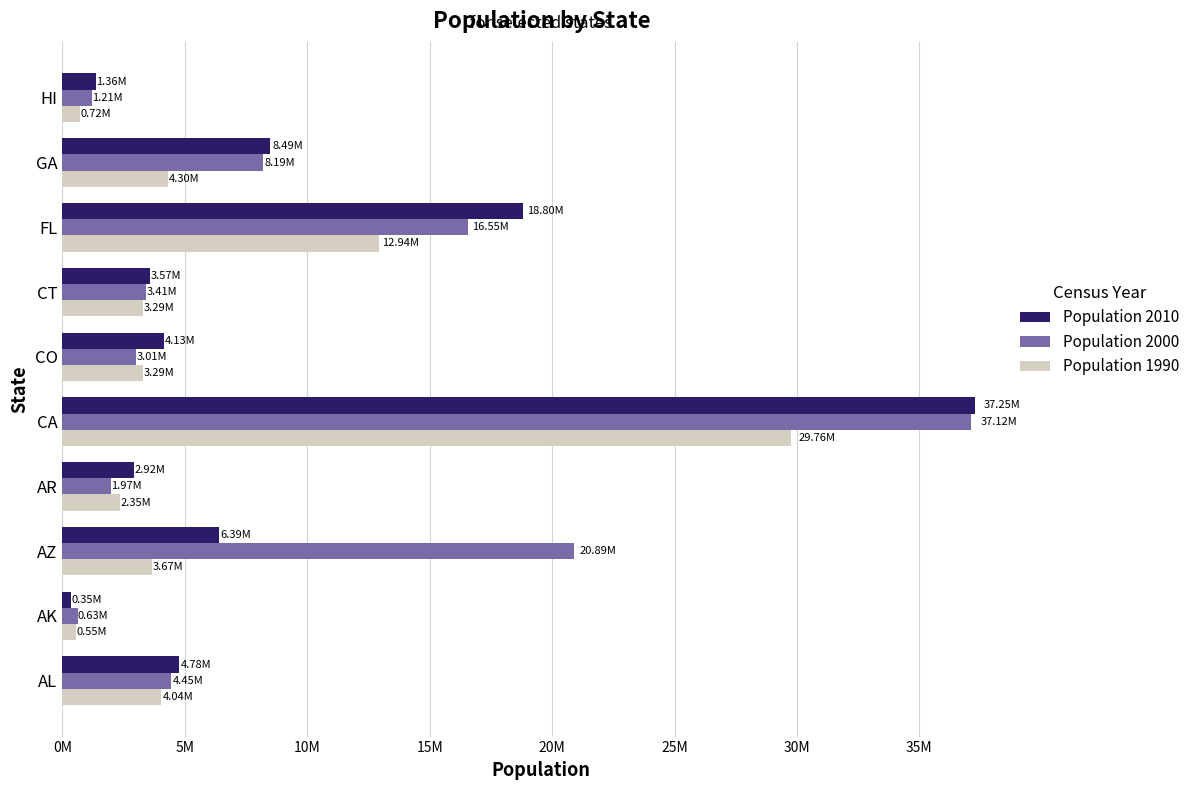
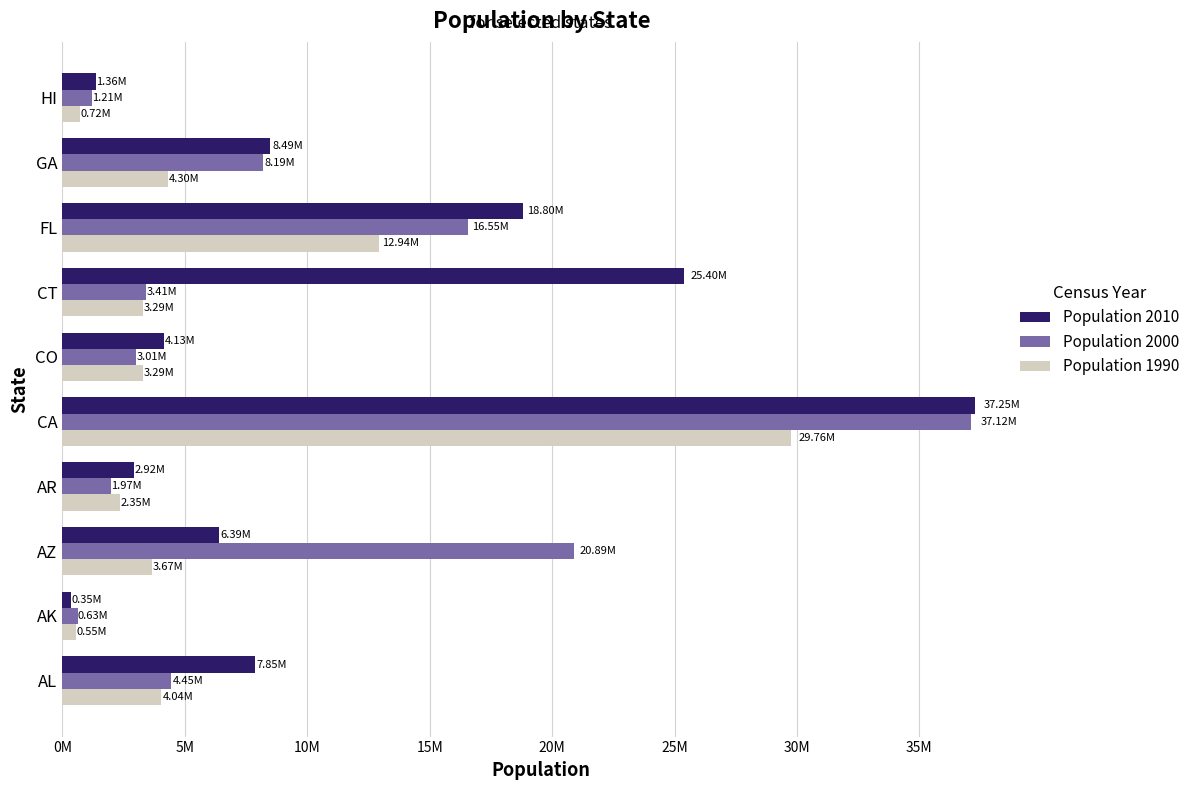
Population 2010, CT: 3.57M -> 25.40M
Population 2010, AL: 4.78M -> 7.85M
